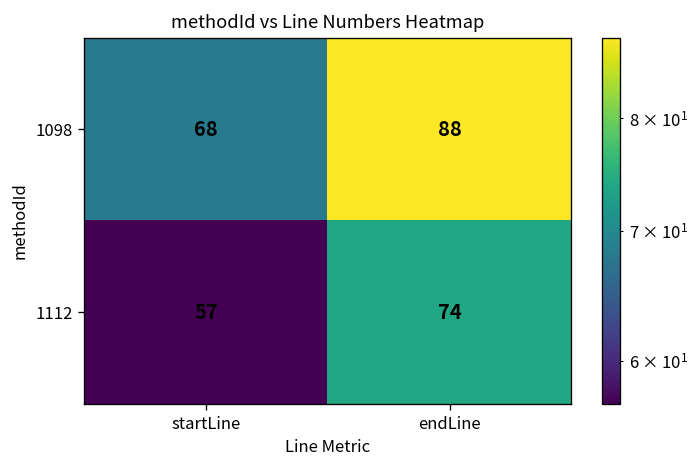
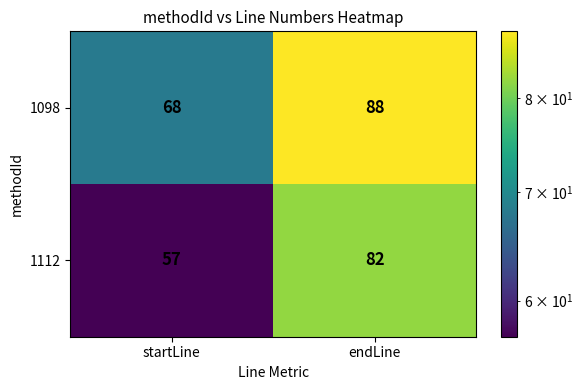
1112, endLine: 74 -> 82
